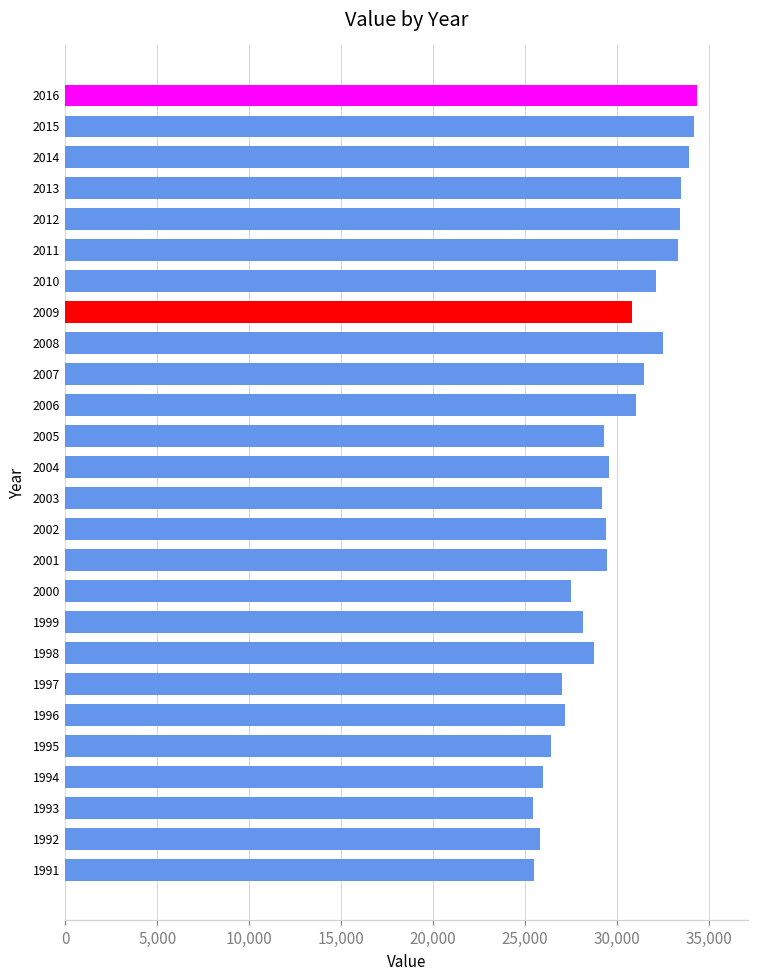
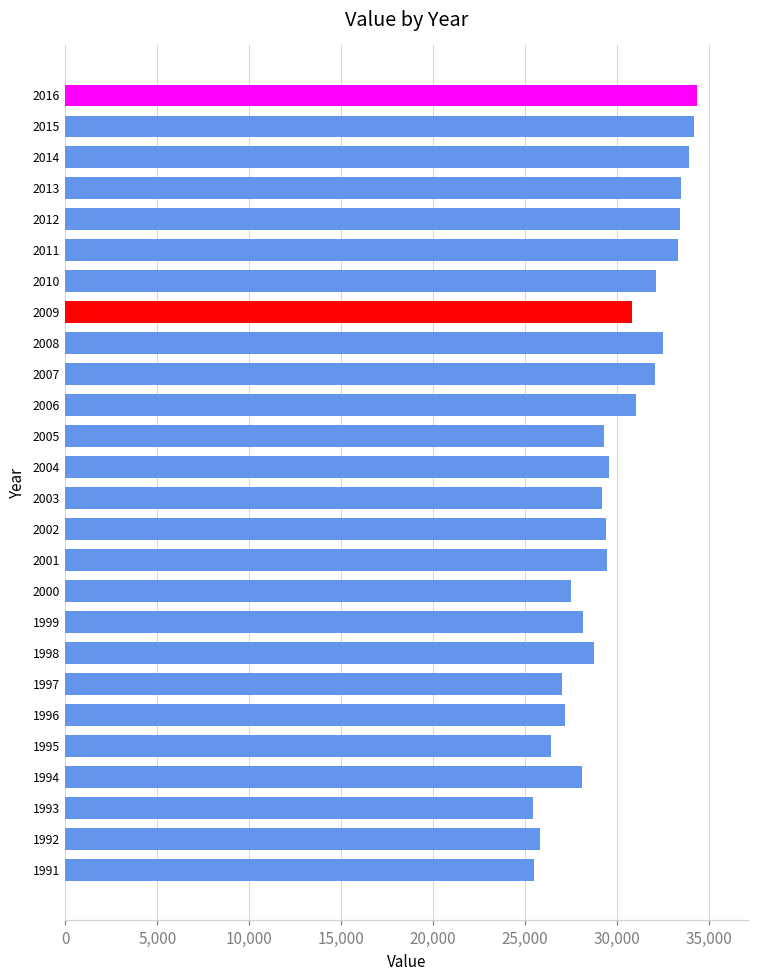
2007: 31,500 -> 32,100
1994: 26,000 -> 28,100
